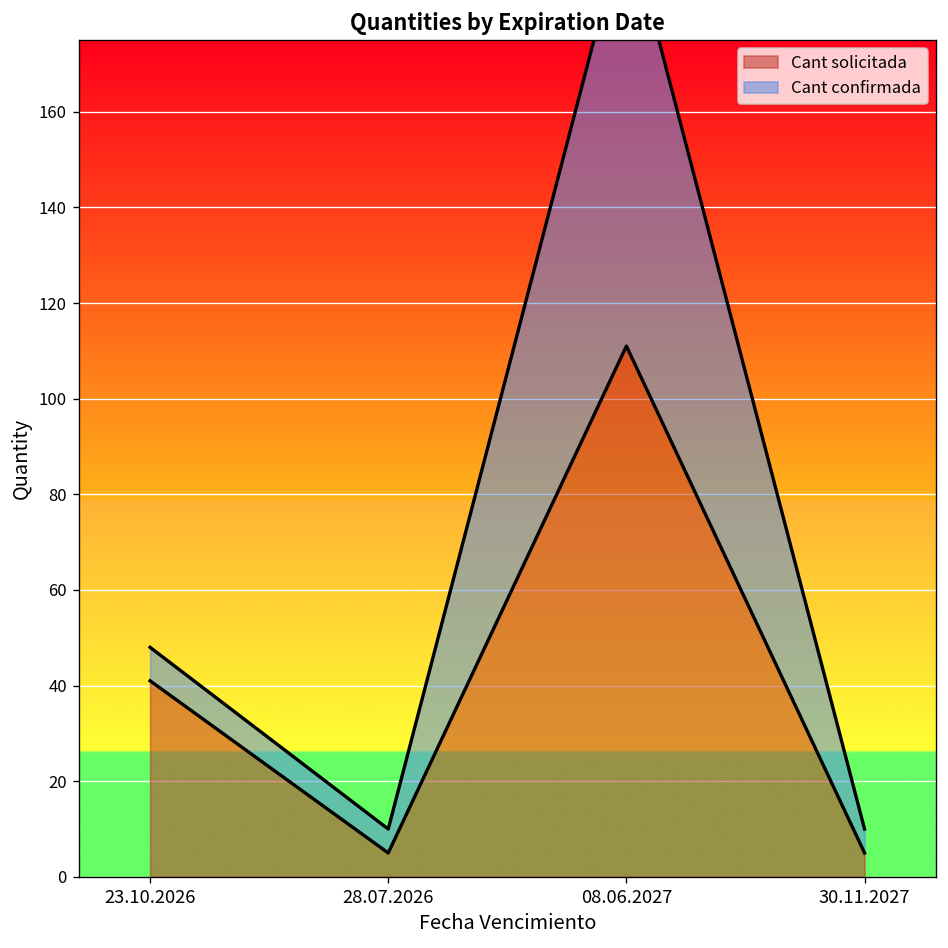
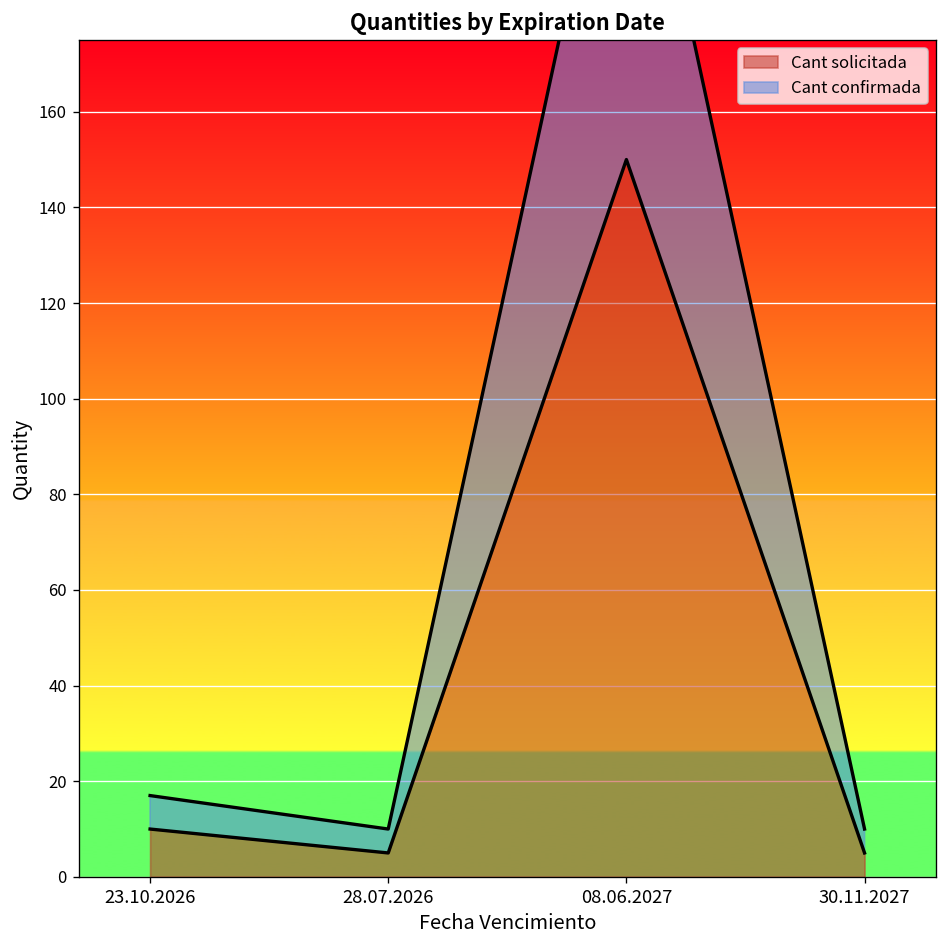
Cant solicitada, 23.10.2026: 41 -> 10
Cant solicitada, 08.06.2027: 111 -> 150
